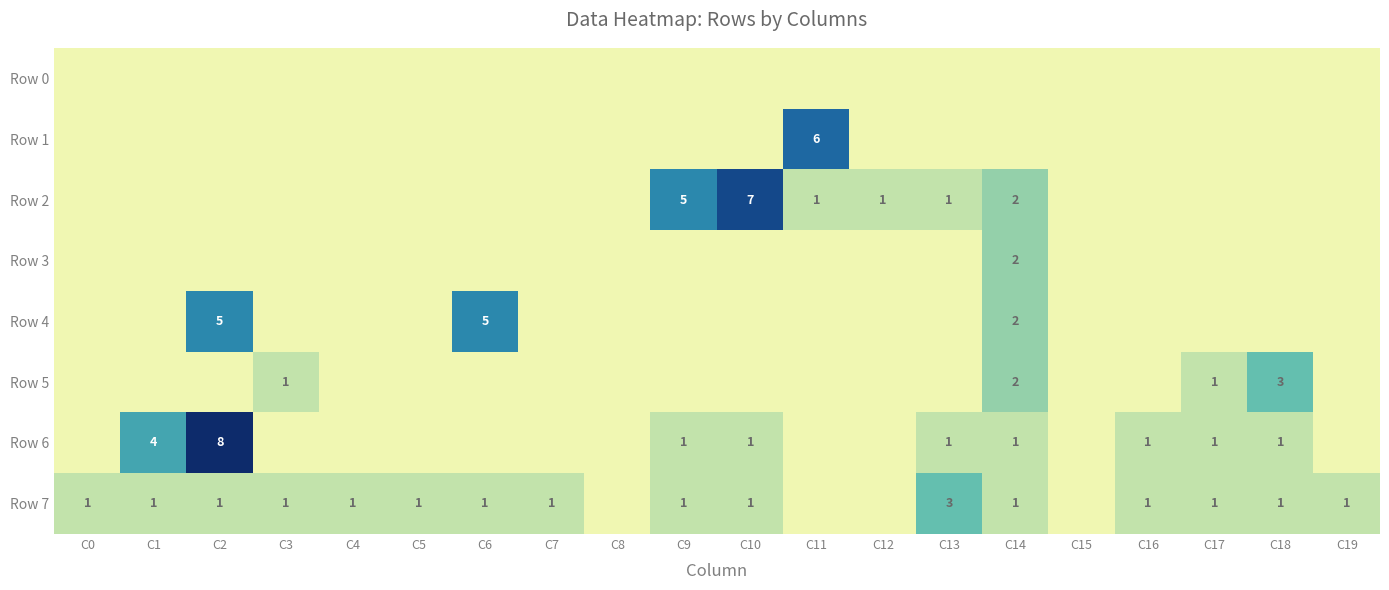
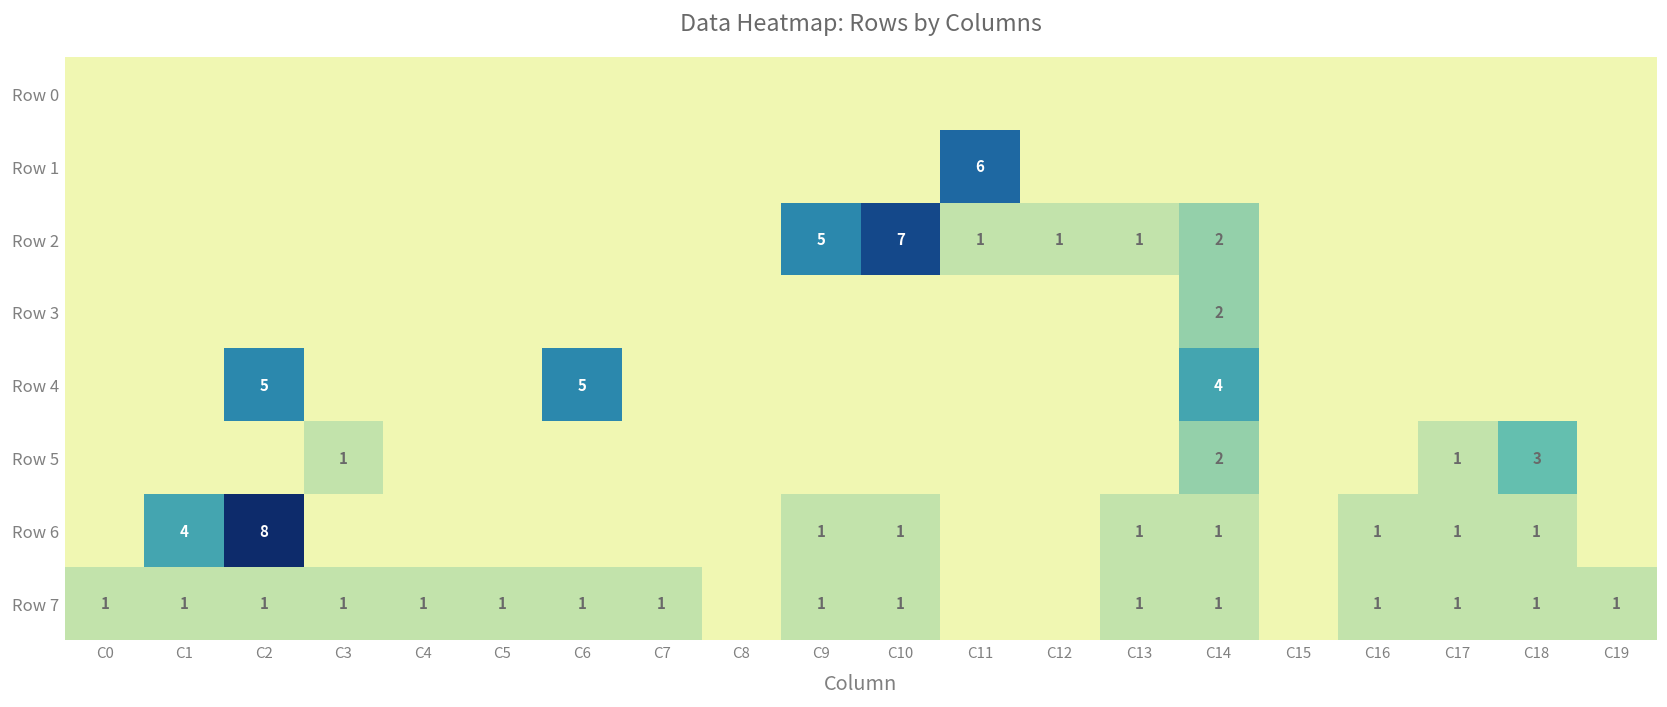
Row 4, C14: 2 -> 4
Row 7, C13: 3 -> 1
